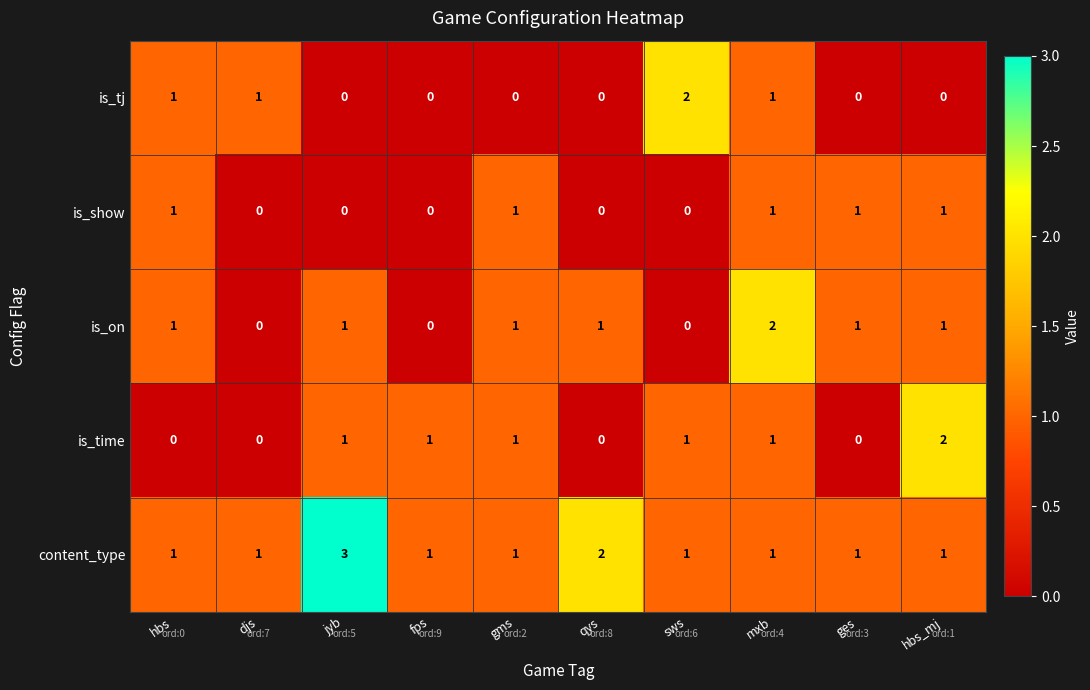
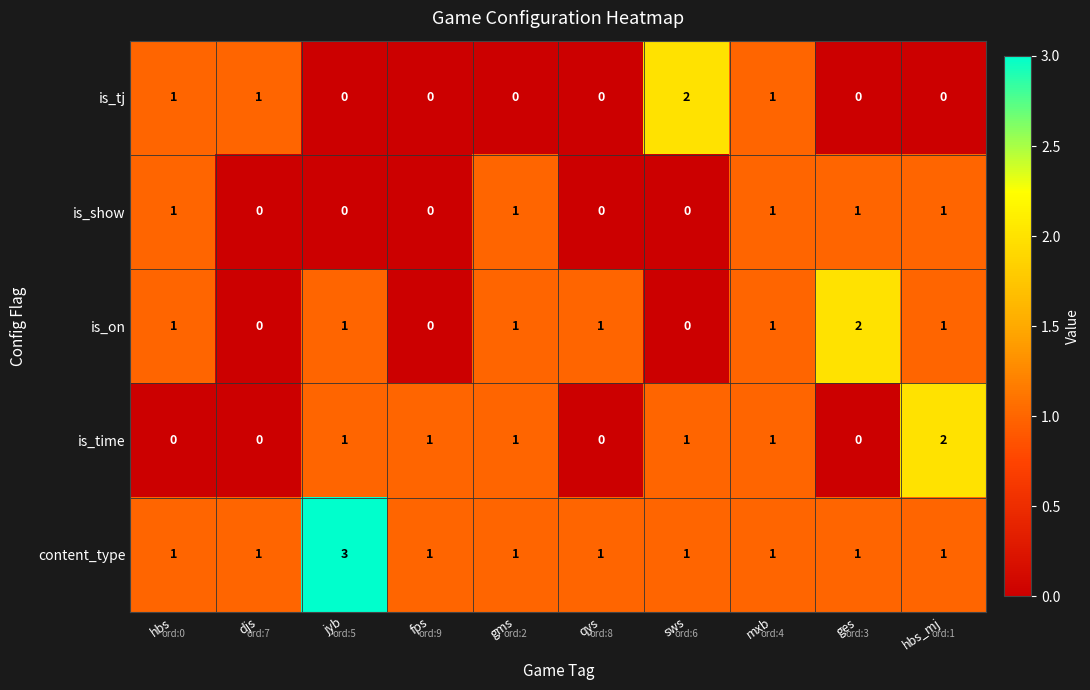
is_on, mxb: 2 -> 1
is_on, ges: 1 -> 2
content_type, qys: 2 -> 1
